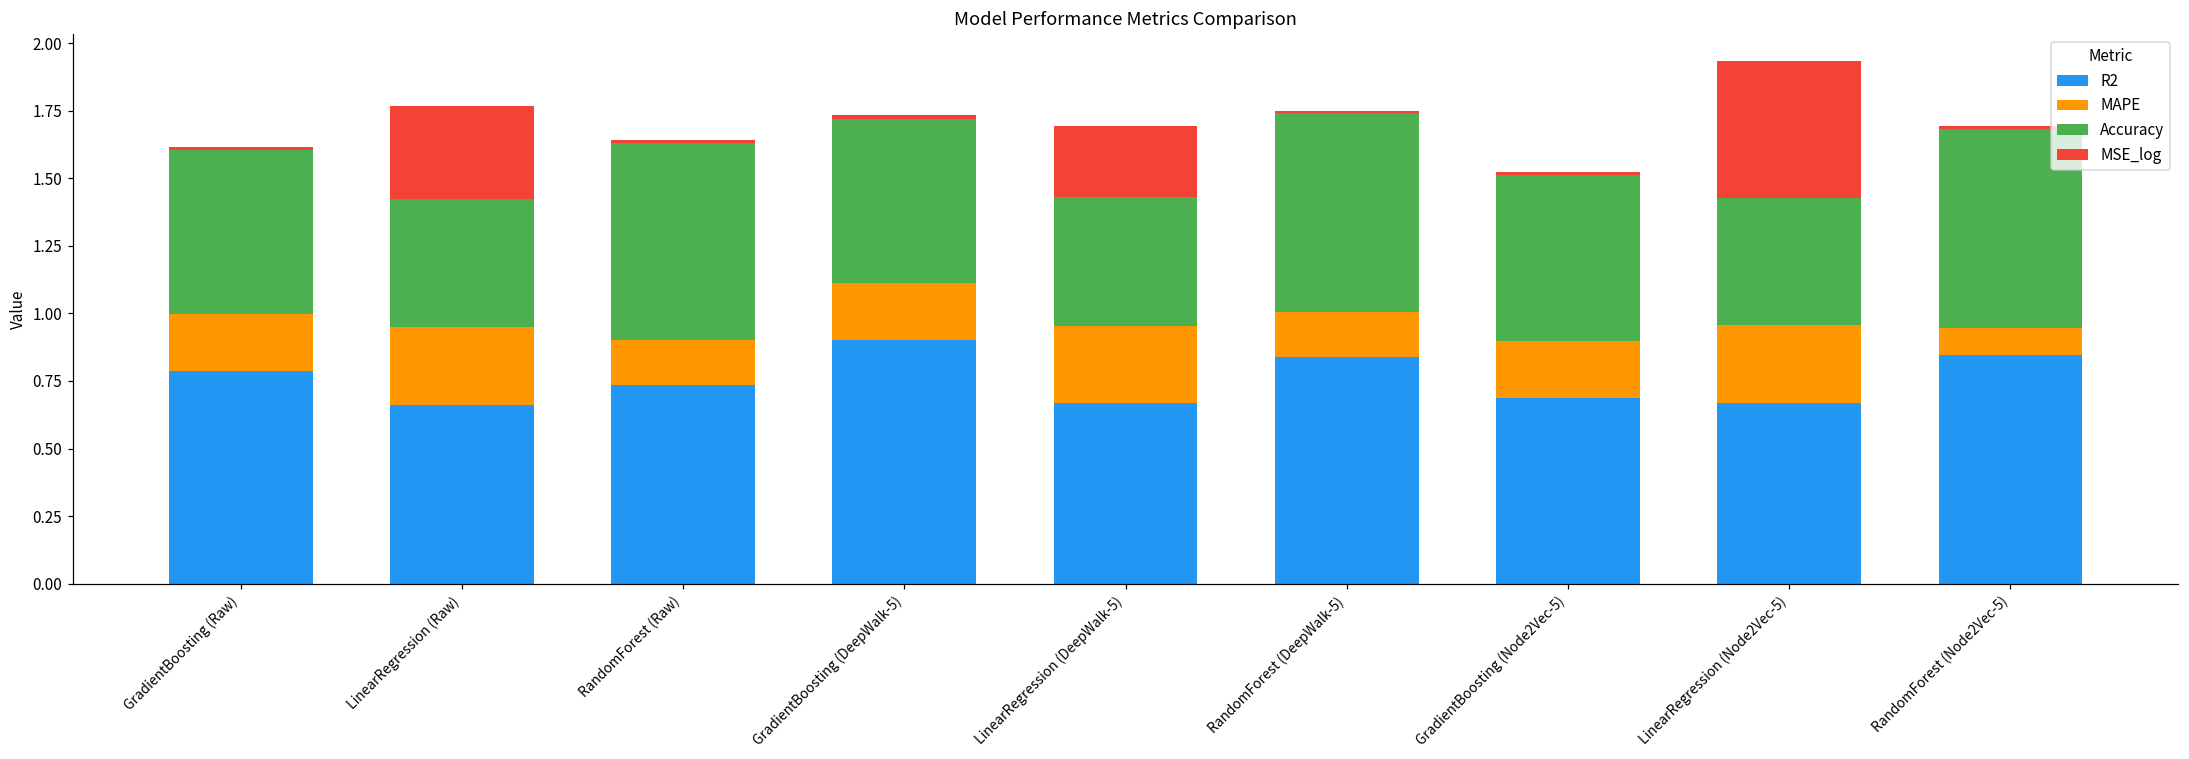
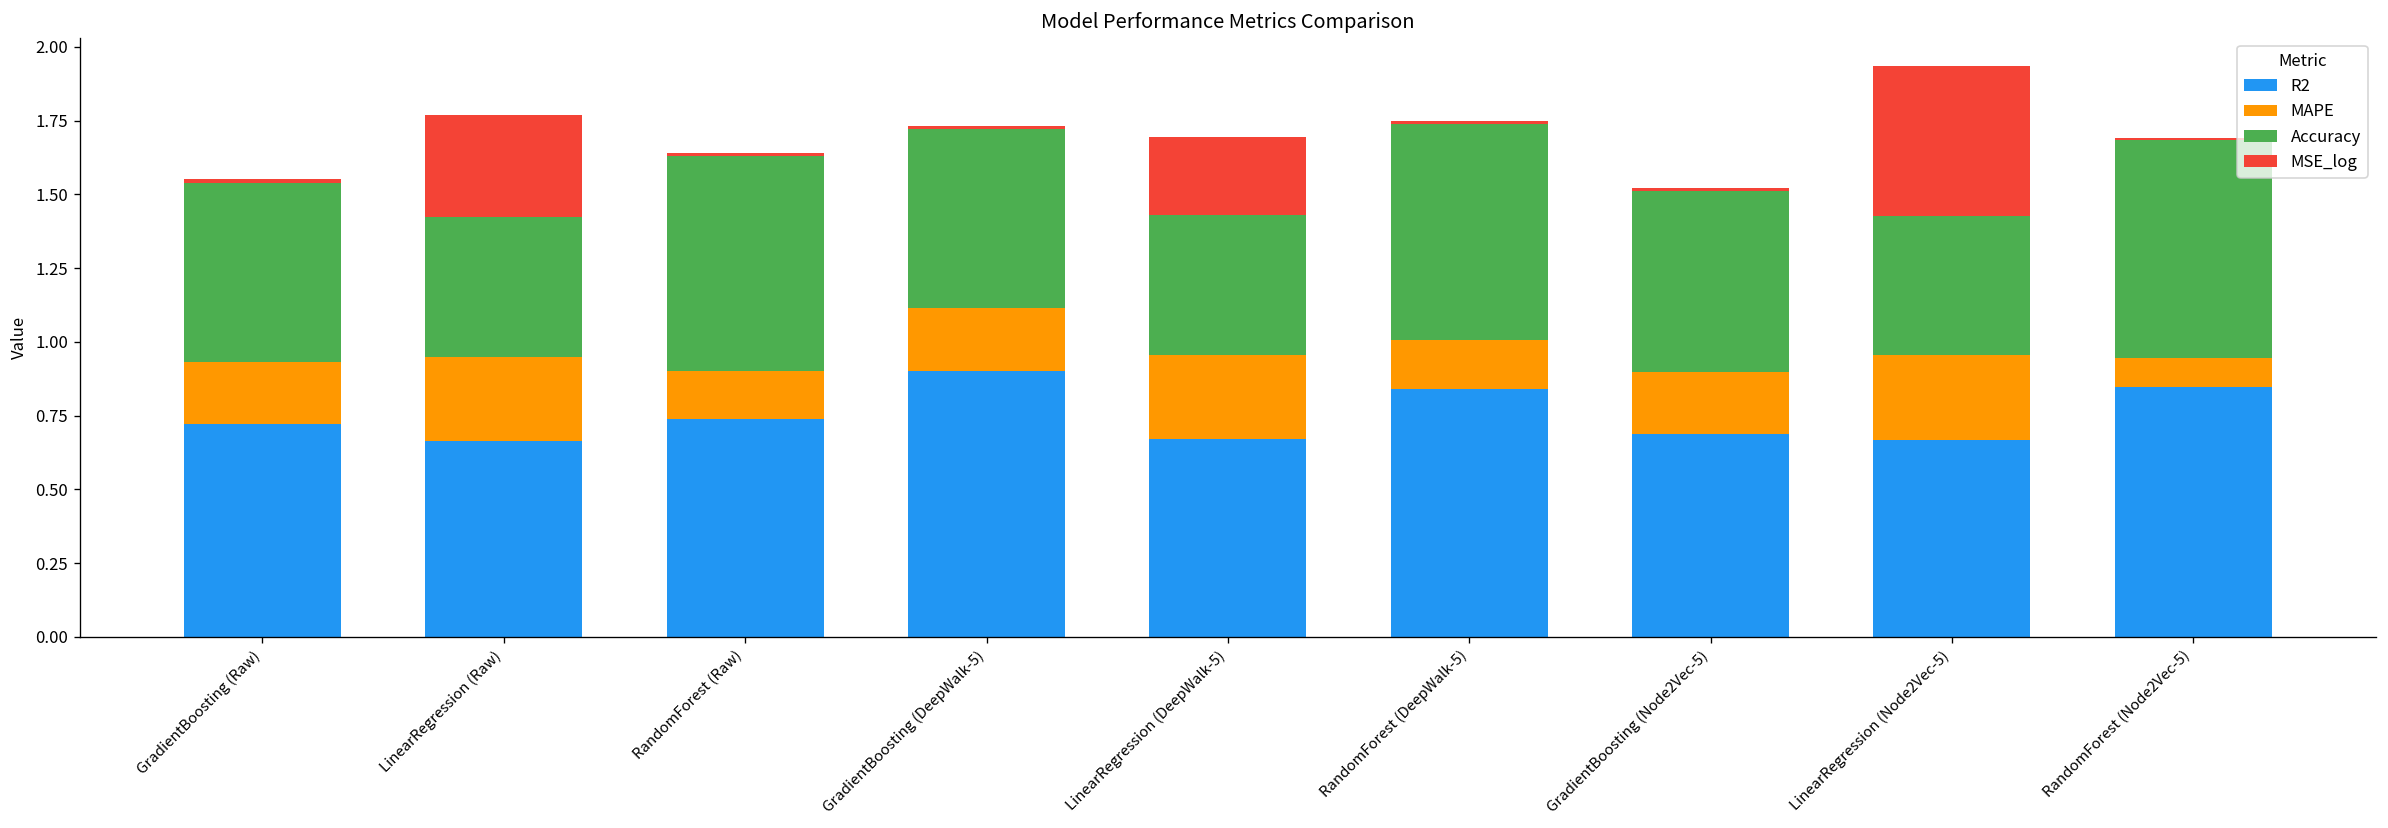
R2, GradientBoosting (Raw): 0.79 -> 0.72
